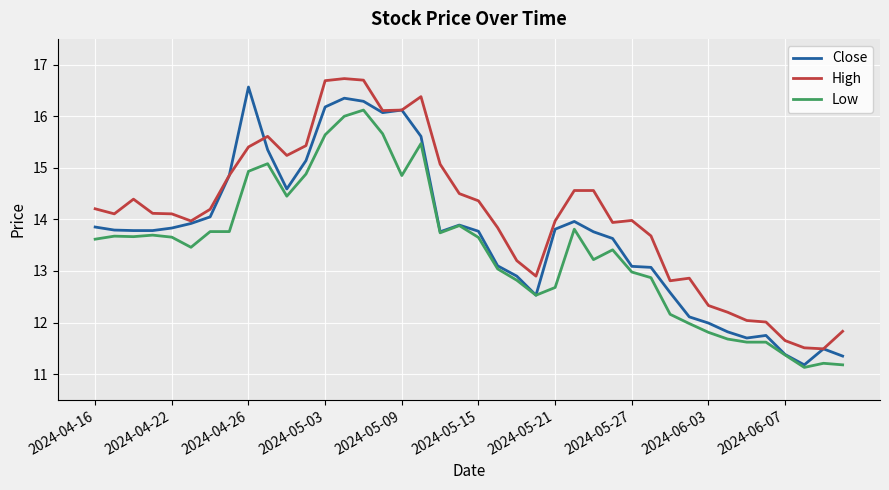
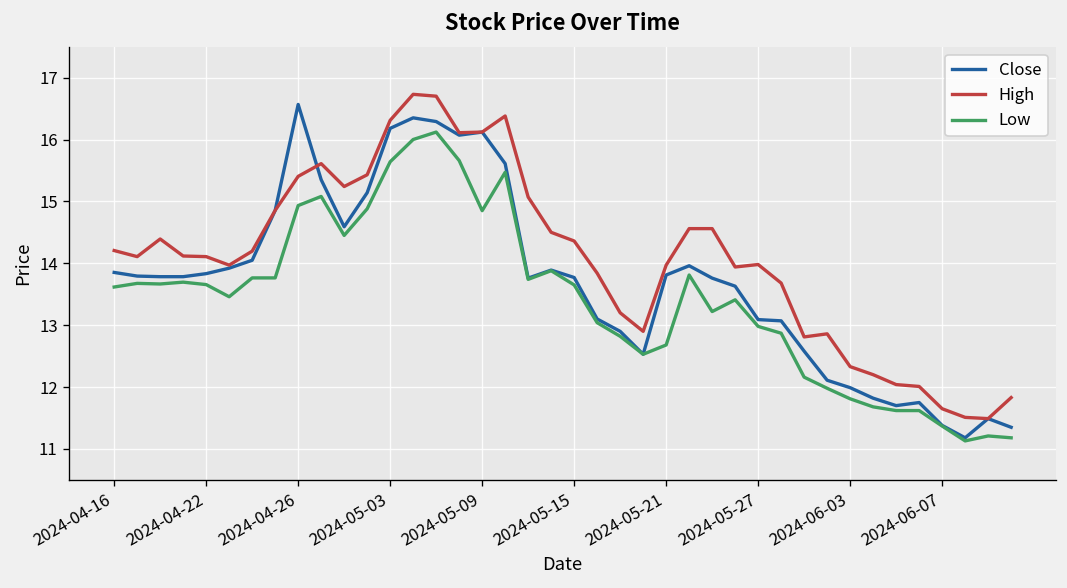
High, 2024-05-03: 16.7 -> 16.3
